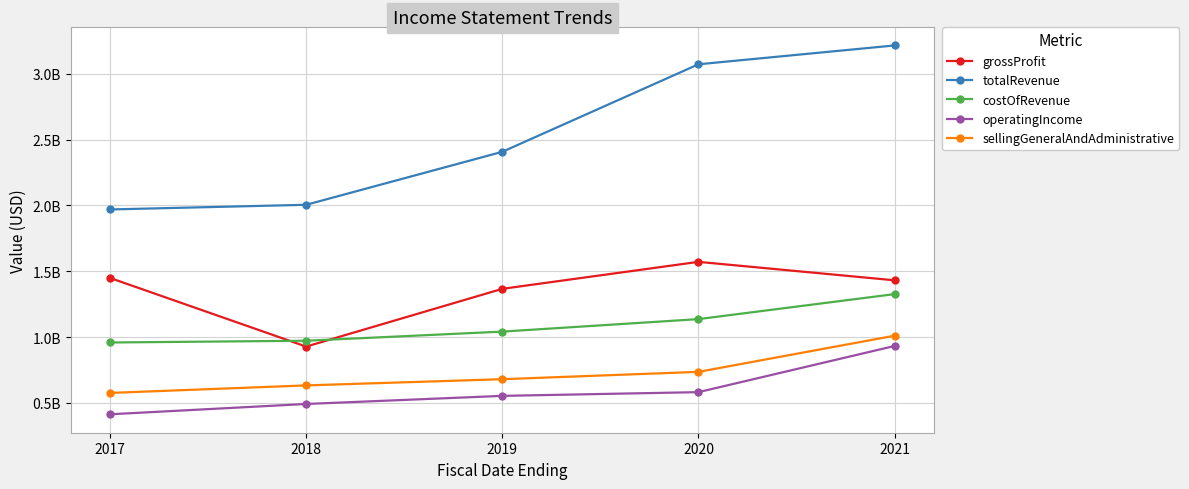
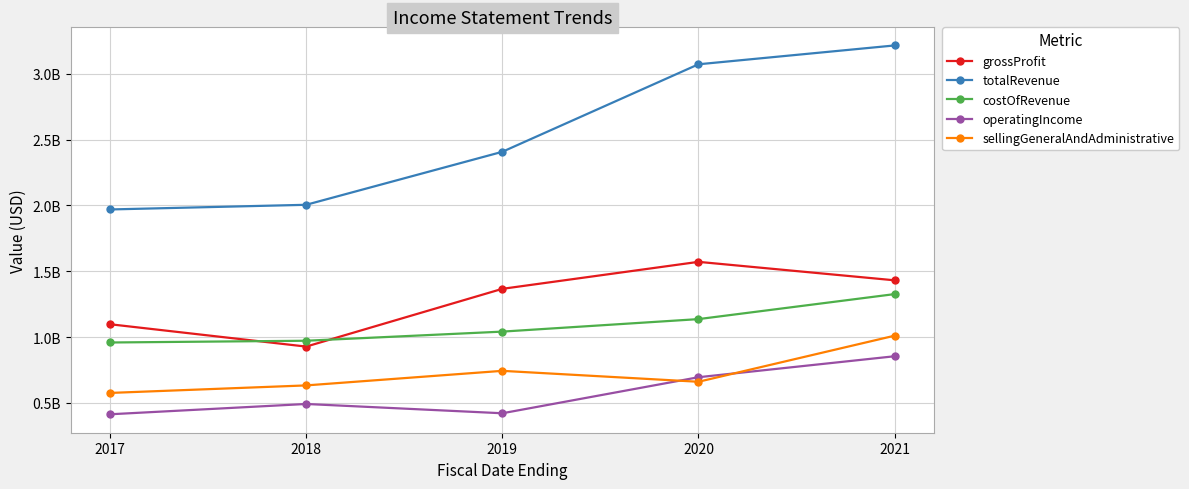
grossProfit, 2017: 1450000000 -> 1100000000
operatingIncome, 2019: 550000000 -> 420000000
sellingGeneralAndAdministrative, 2019: 680000000 -> 740000000
operatingIncome, 2020: 580000000 -> 690000000
sellingGeneralAndAdministrative, 2020: 740000000 -> 660000000
operatingIncome, 2021: 930000000 -> 850000000
